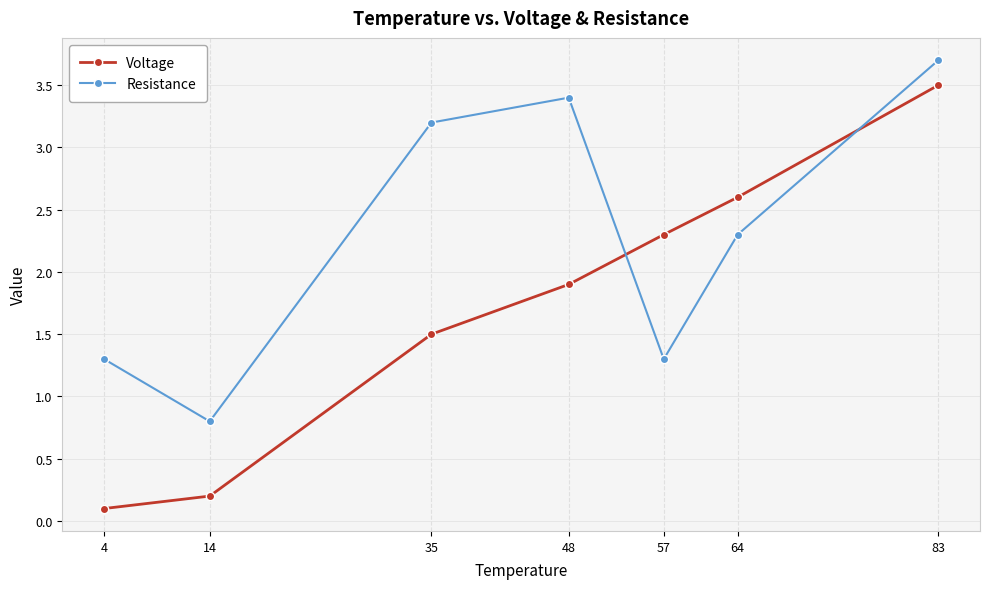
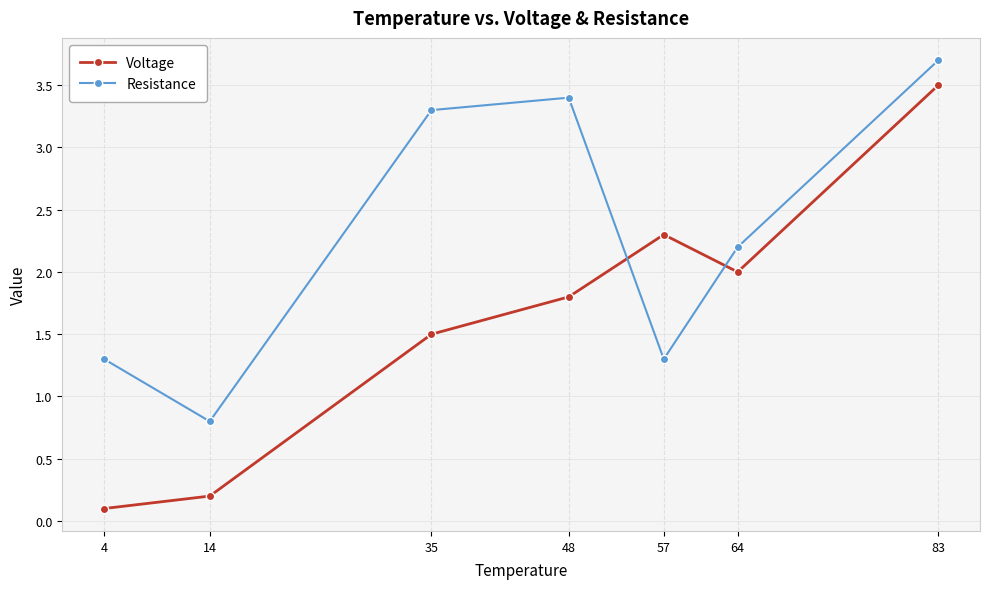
Resistance, 35: 3.2 -> 3.3
Voltage, 48: 1.9 -> 1.8
Voltage, 64: 2.6 -> 2.0
Resistance, 64: 2.3 -> 2.2
